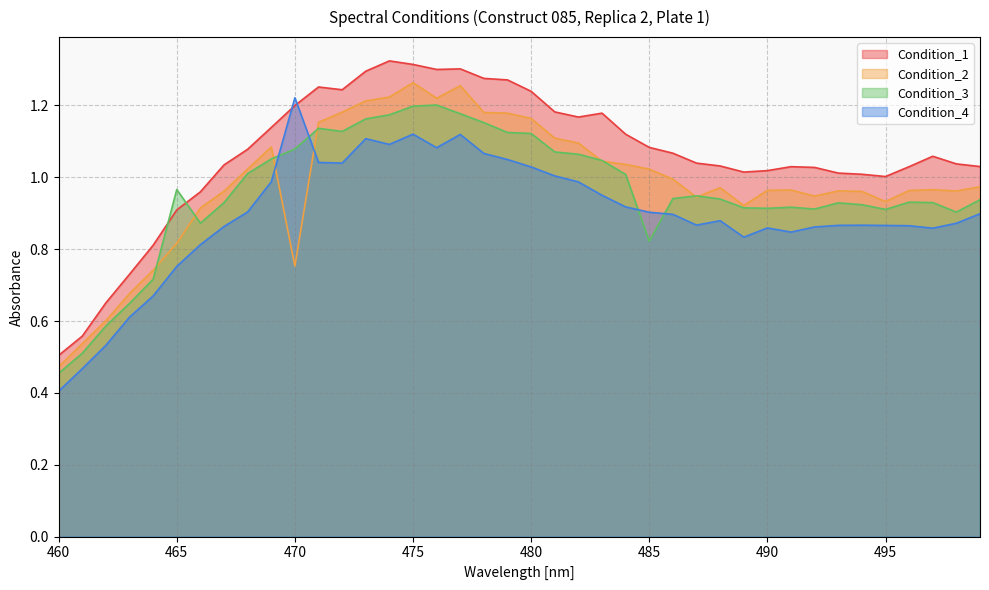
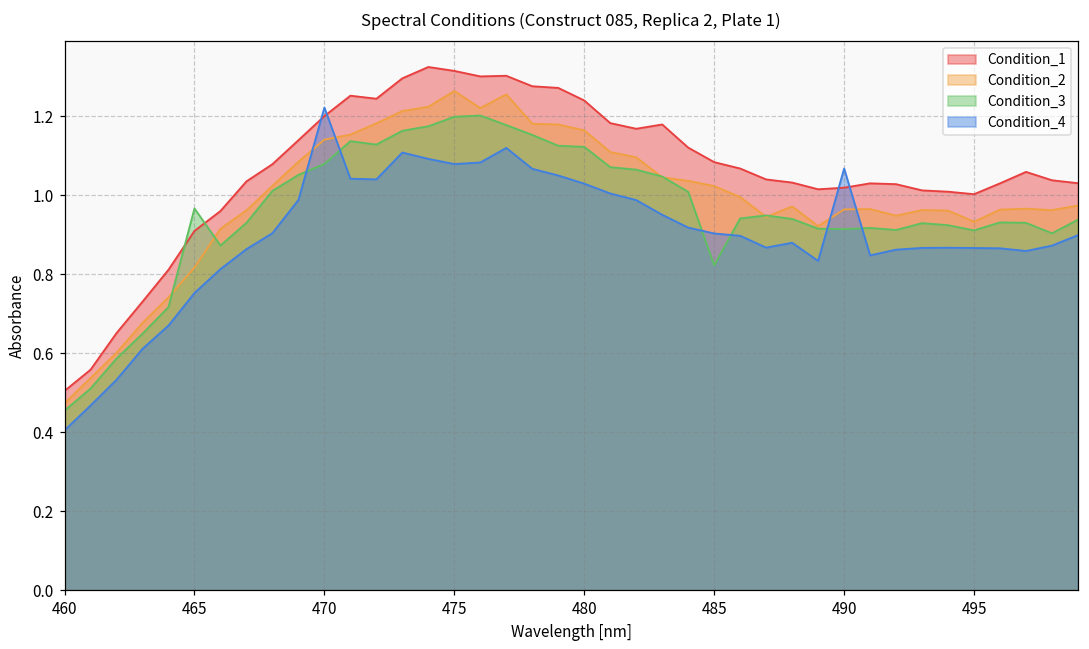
Condition_2, 470: 0.75 -> 1.14
Condition_4, 475: 1.12 -> 1.08
Condition_4, 490: 0.86 -> 1.07
